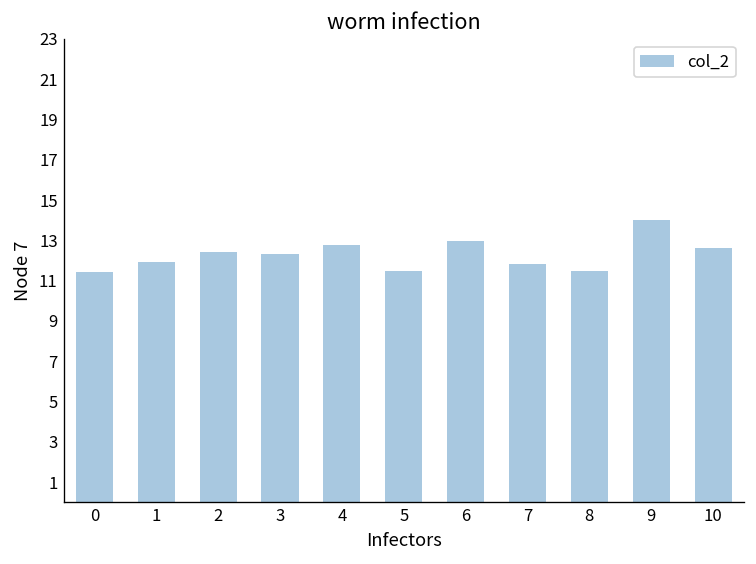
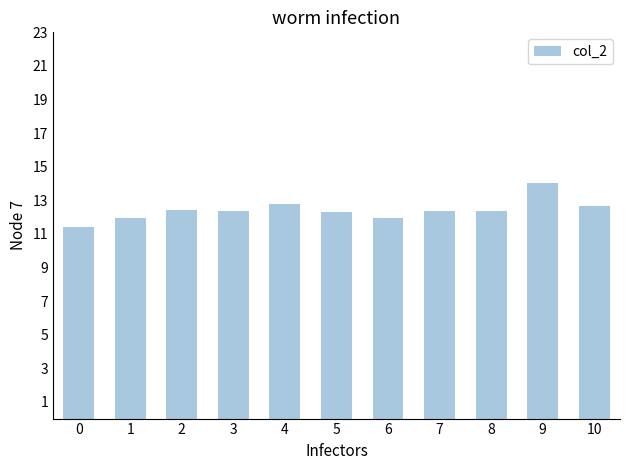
5: 11.5 -> 12.3
6: 13.0 -> 12.0
7: 11.8 -> 12.4
8: 11.5 -> 12.4
